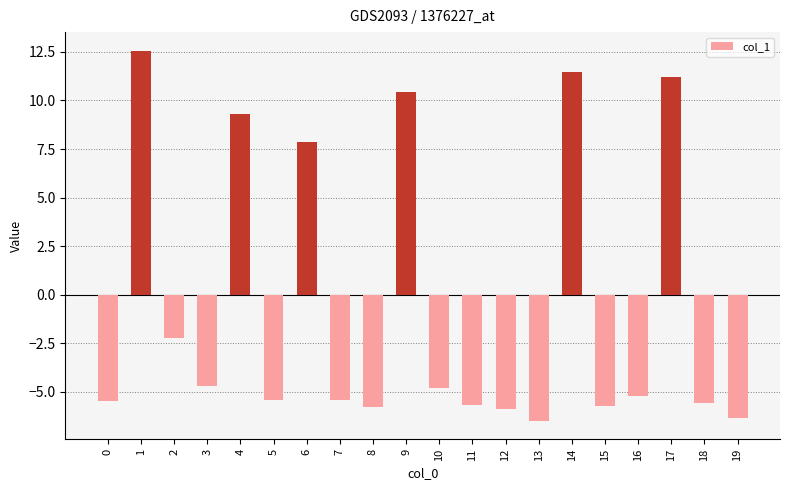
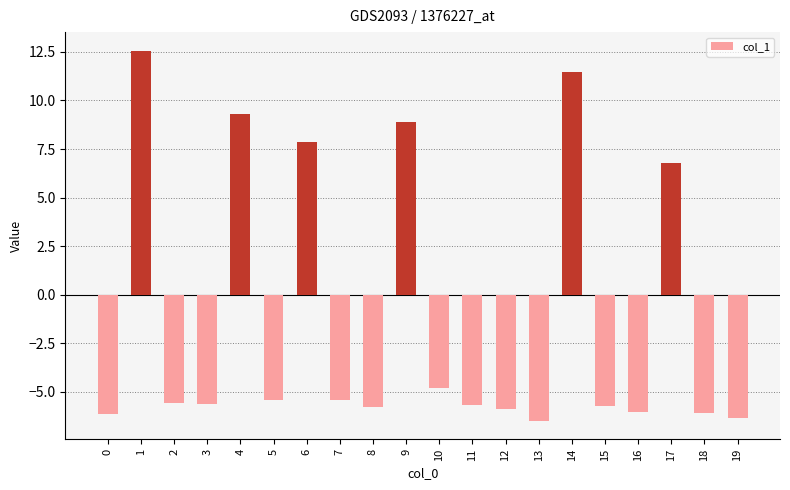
0: -5.5 -> -6.1
2: -2.2 -> -5.6
3: -4.7 -> -5.7
9: 10.4 -> 8.9
16: -5.2 -> -6.0
17: 11.2 -> 6.8
18: -5.6 -> -6.1
